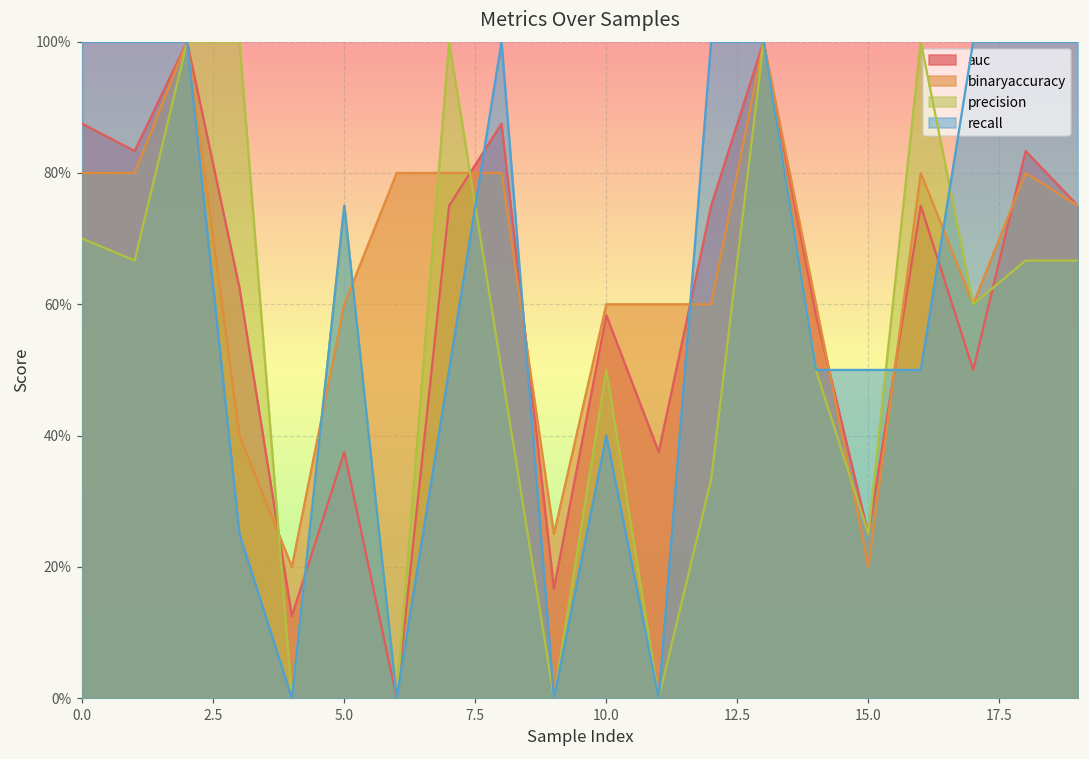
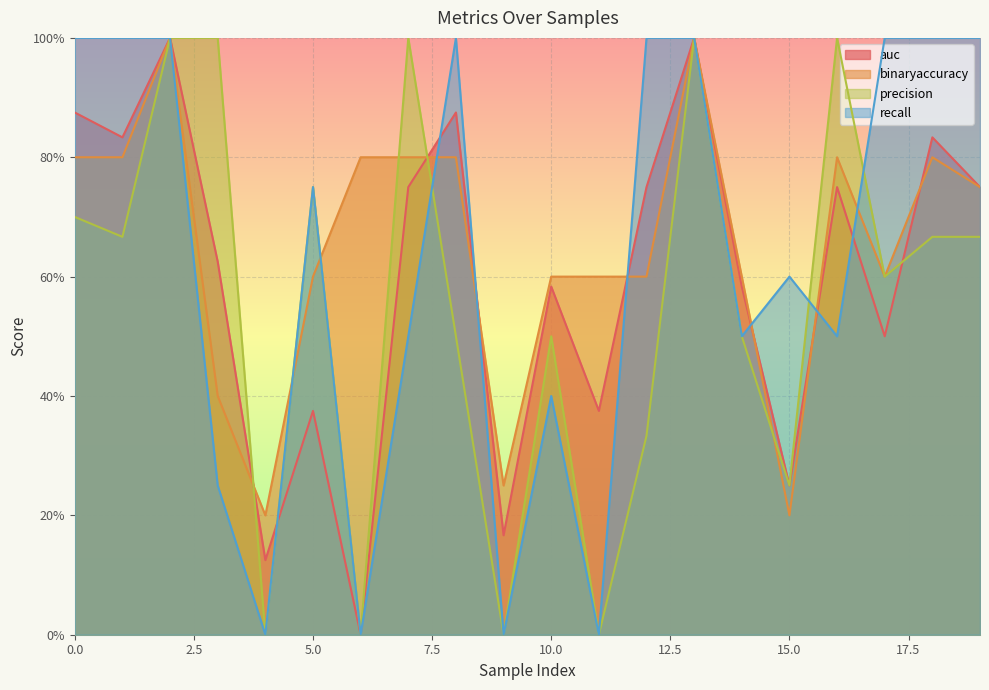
recall, 15.0: 50% -> 60%
